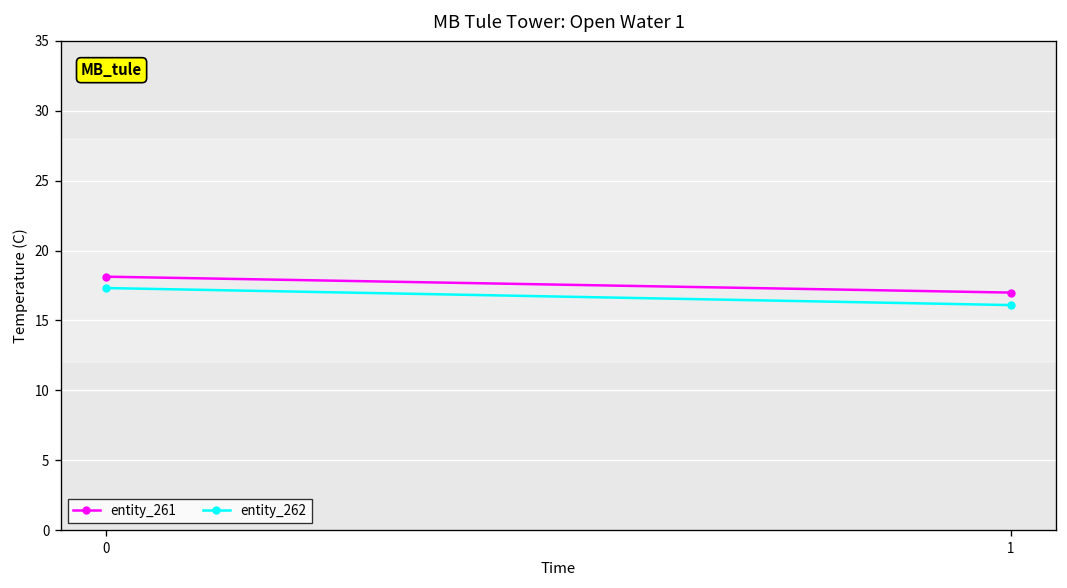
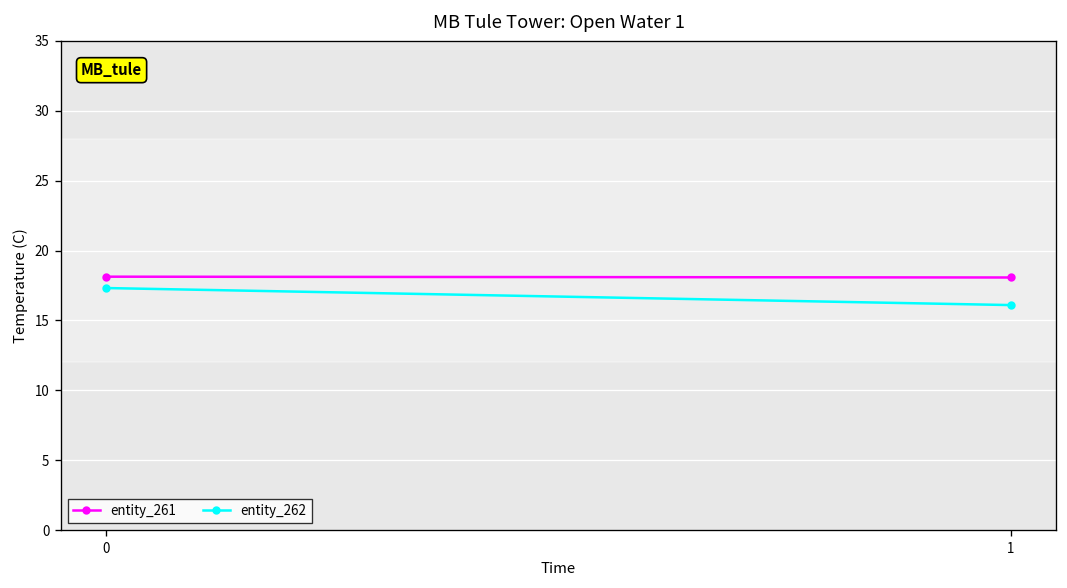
entity_261, 1: 17.0 -> 18.1
